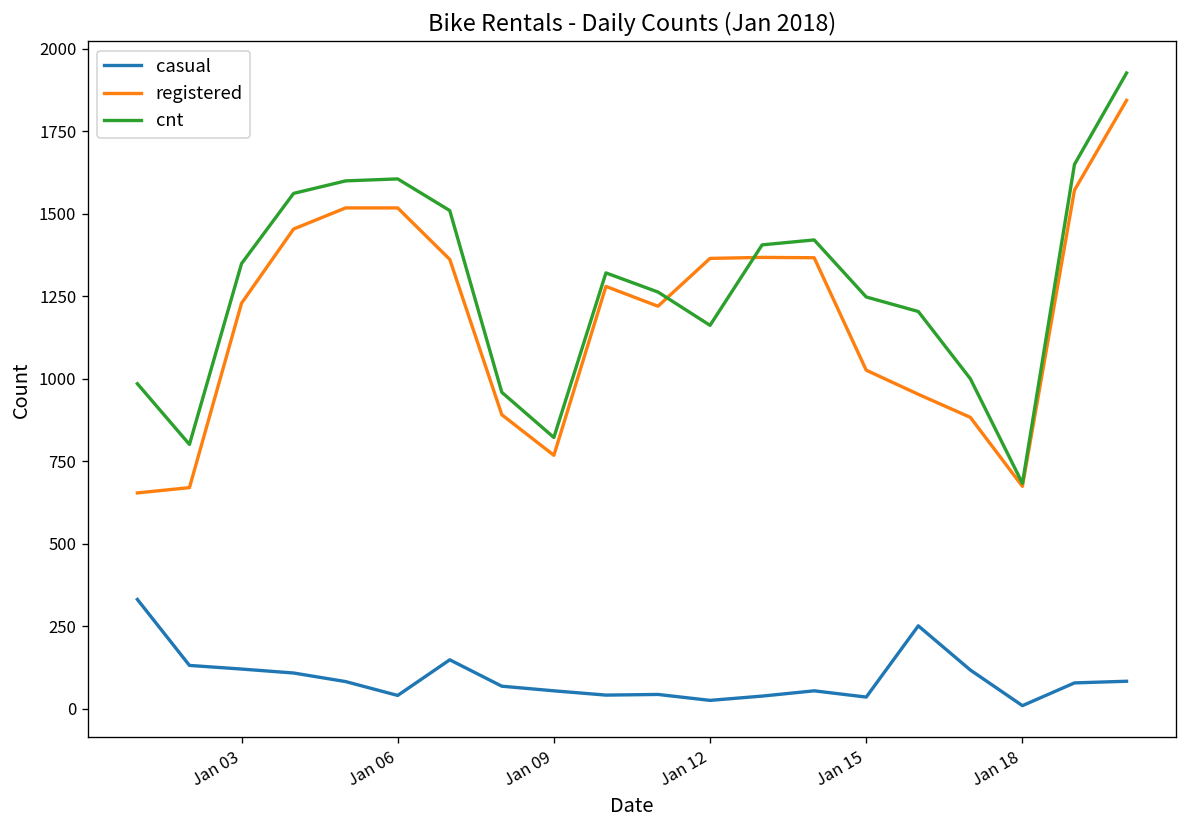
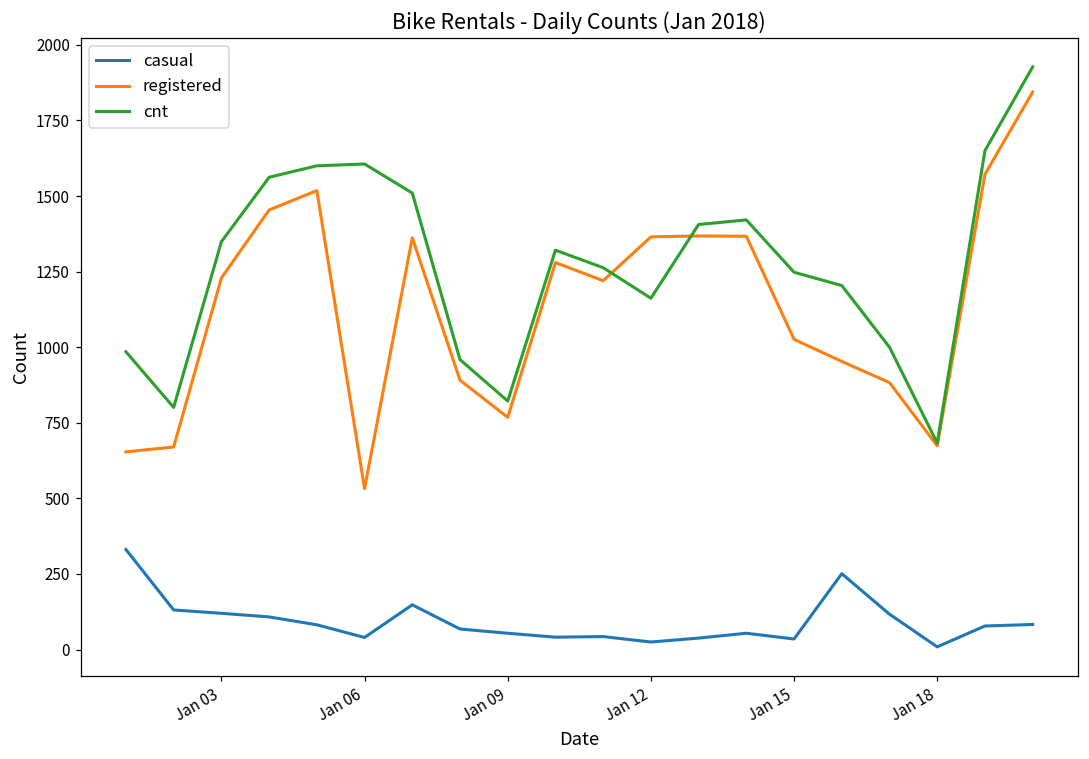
registered, Jan 06: 1520 -> 530
